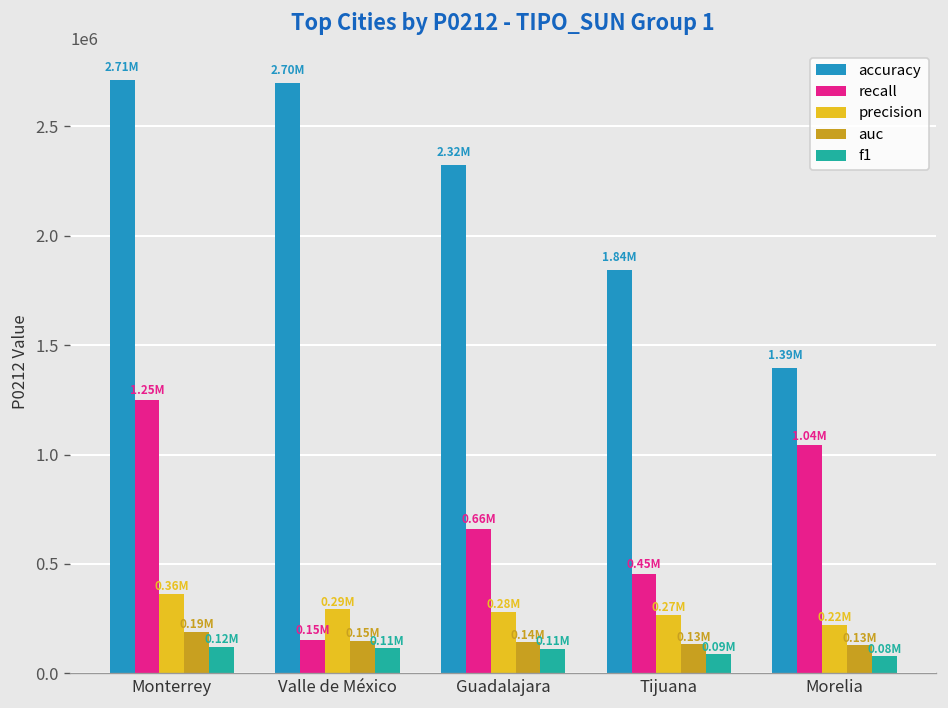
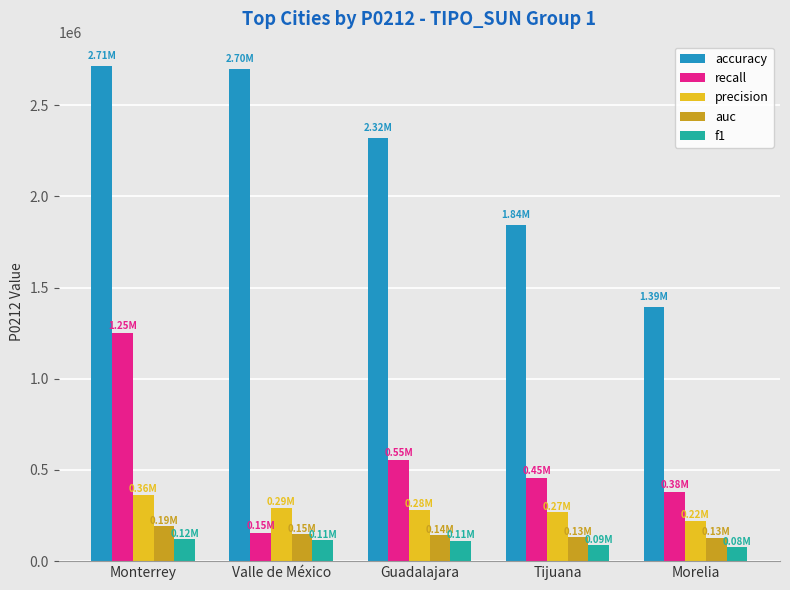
recall, Guadalajara: 0.66M -> 0.55M
recall, Morelia: 1.04M -> 0.38M
